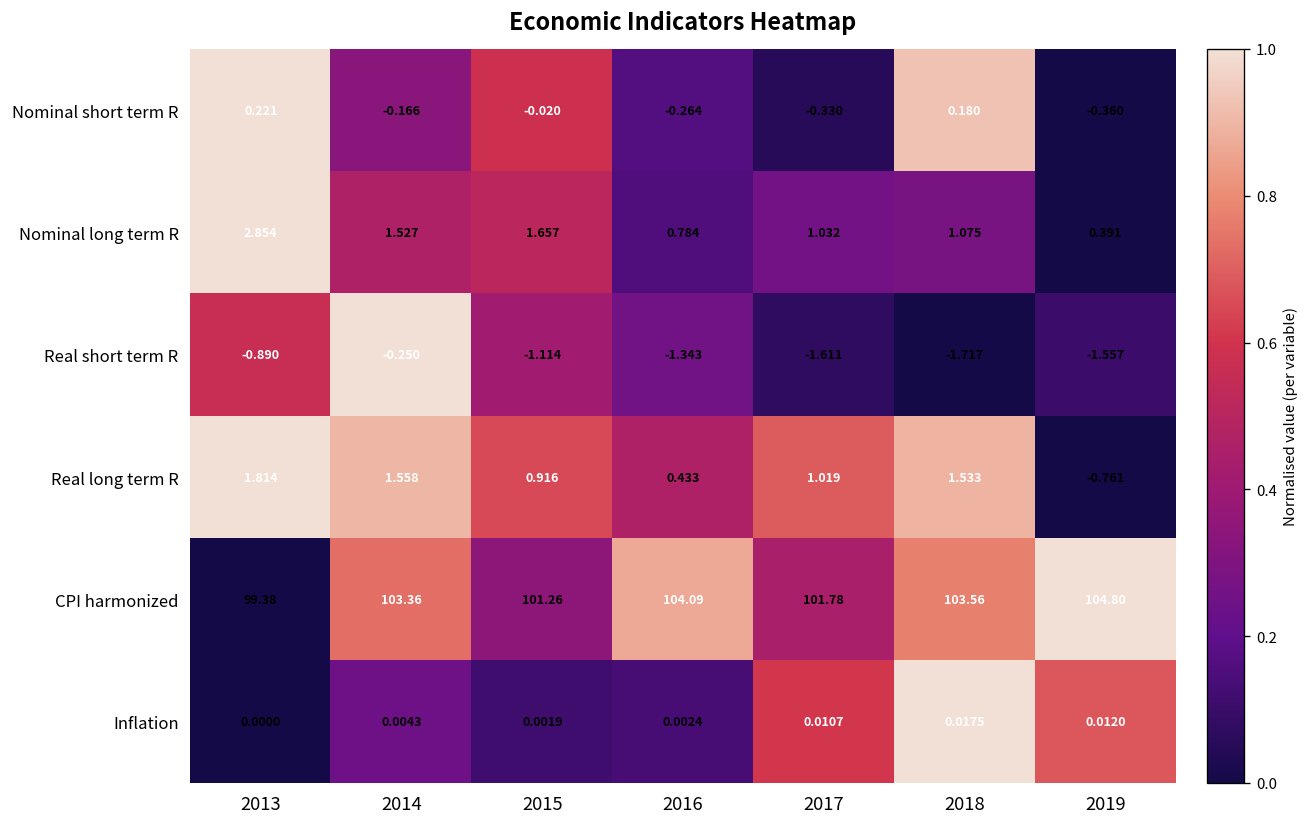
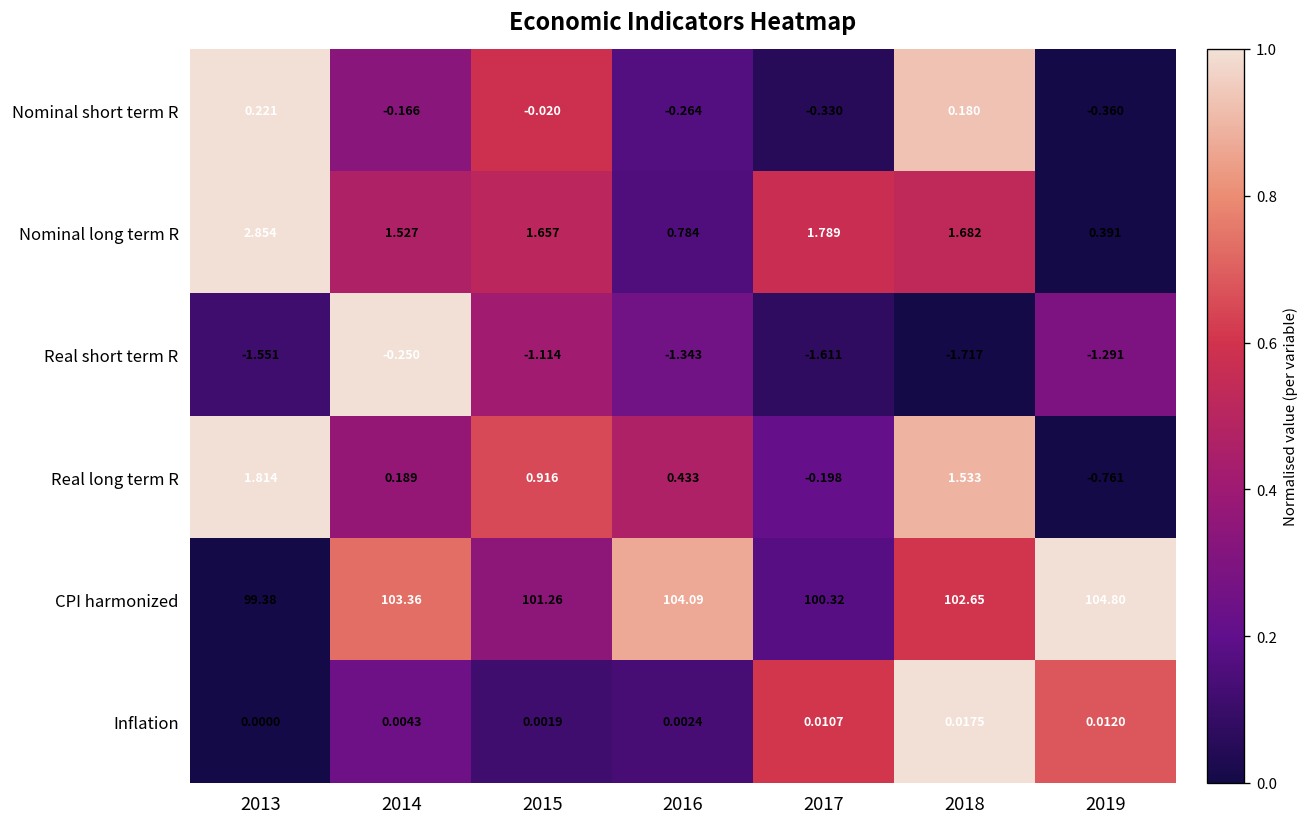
Nominal long term R, 2017: 1.032 -> 1.789
Nominal long term R, 2018: 1.075 -> 1.682
Real short term R, 2013: -0.890 -> -1.551
Real short term R, 2019: -1.557 -> -1.291
Real long term R, 2014: 1.558 -> 0.189
Real long term R, 2017: 1.019 -> -0.198
CPI harmonized, 2017: 101.78 -> 100.32
CPI harmonized, 2018: 103.56 -> 102.65
